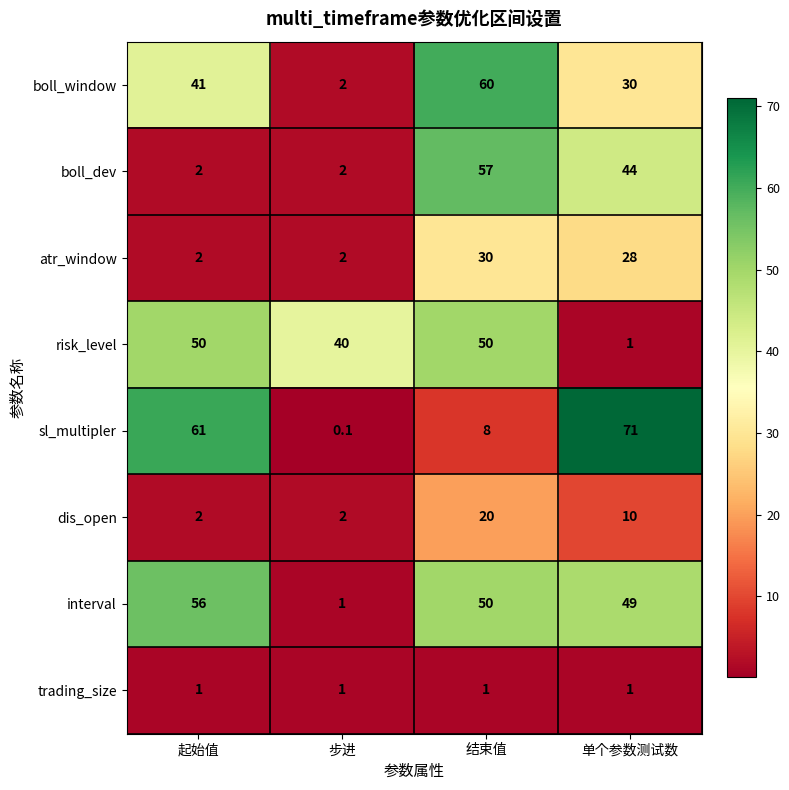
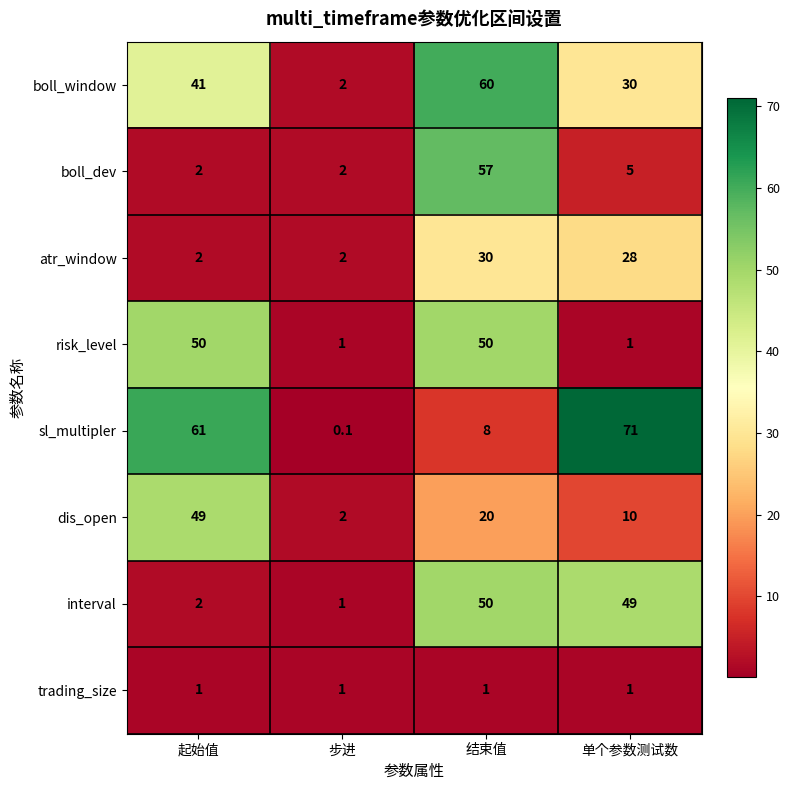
boll_dev, 单个参数测试数: 44 -> 5
risk_level, 步进: 40 -> 1
dis_open, 起始值: 2 -> 49
interval, 起始值: 56 -> 2
